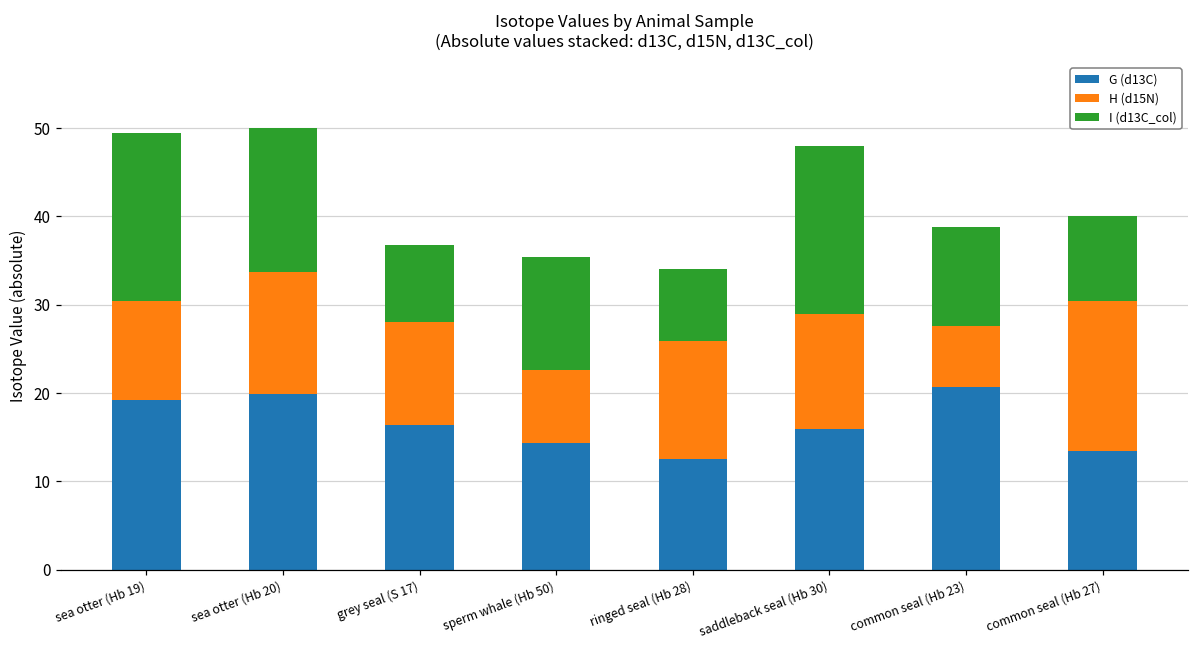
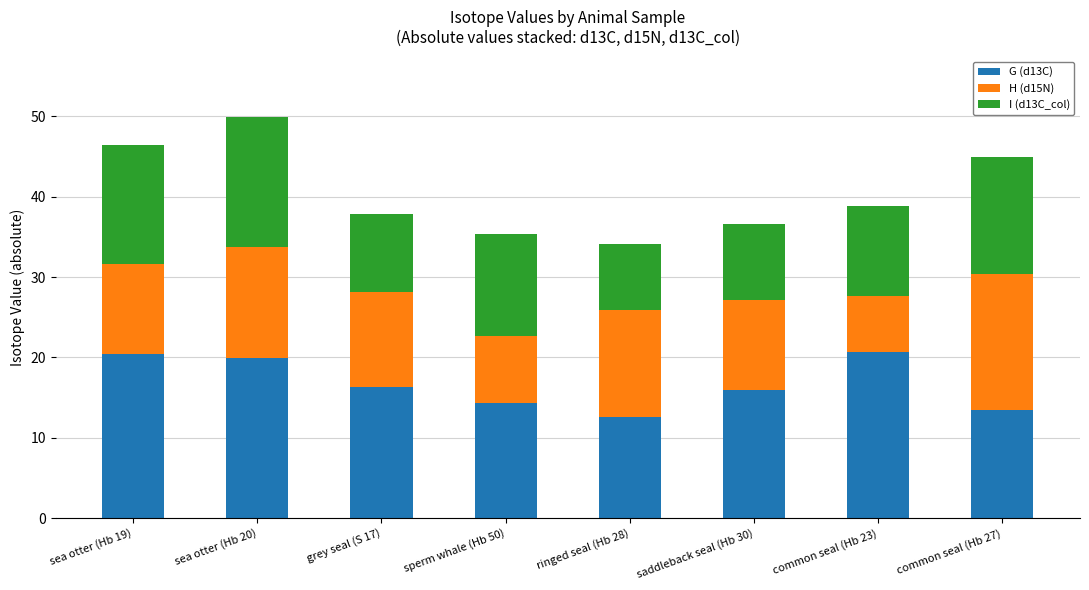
G (d13C), sea otter (Hb 19): 19 -> 20
I (d13C_col), sea otter (Hb 19): 19 -> 15
I (d13C_col), grey seal (S 17): 9 -> 10
H (d15N), saddleback seal (Hb 30): 13 -> 11
I (d13C_col), saddleback seal (Hb 30): 19 -> 9
I (d13C_col), common seal (Hb 27): 10 -> 15
